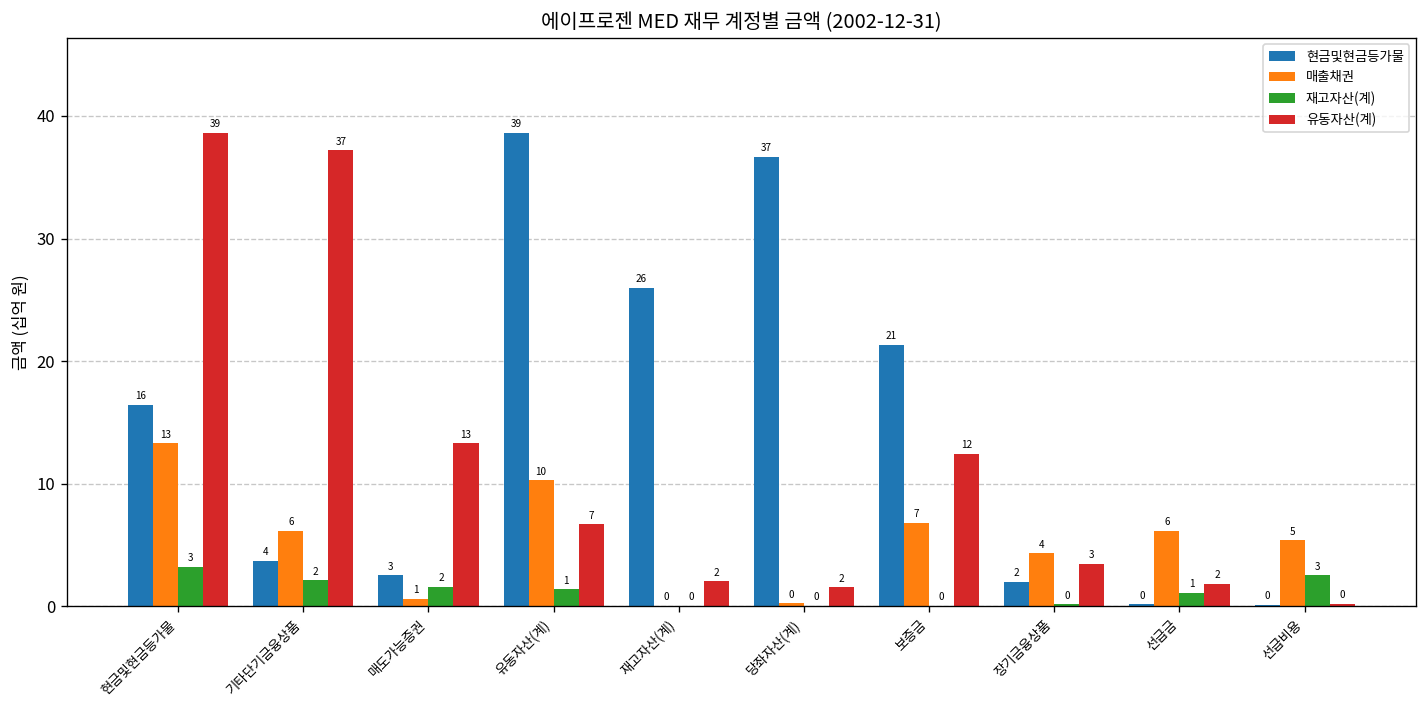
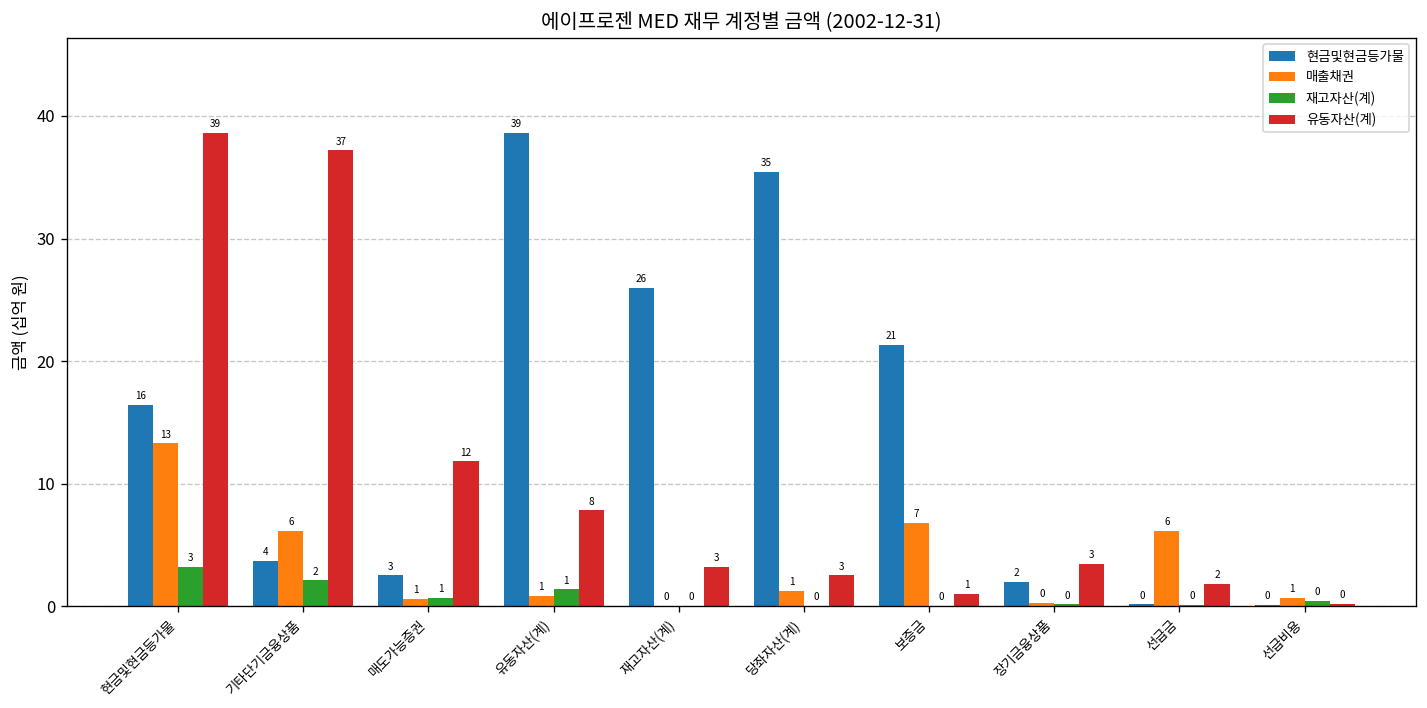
재고자산(계), 매도가능증권: 2 -> 1
유동자산(계), 매도가능증권: 13 -> 12
매출채권, 유동자산(계): 10 -> 1
유동자산(계), 유동자산(계): 7 -> 8
유동자산(계), 재고자산(계): 2 -> 3
현금및현금등가물, 당좌자산(계): 37 -> 35
매출채권, 당좌자산(계): 0 -> 1
유동자산(계), 당좌자산(계): 2 -> 3
유동자산(계), 보증금: 12 -> 1
매출채권, 장기금융상품: 4 -> 0
재고자산(계), 선급금: 1 -> 0
매출채권, 선급비용: 5 -> 1
재고자산(계), 선급비용: 3 -> 0
